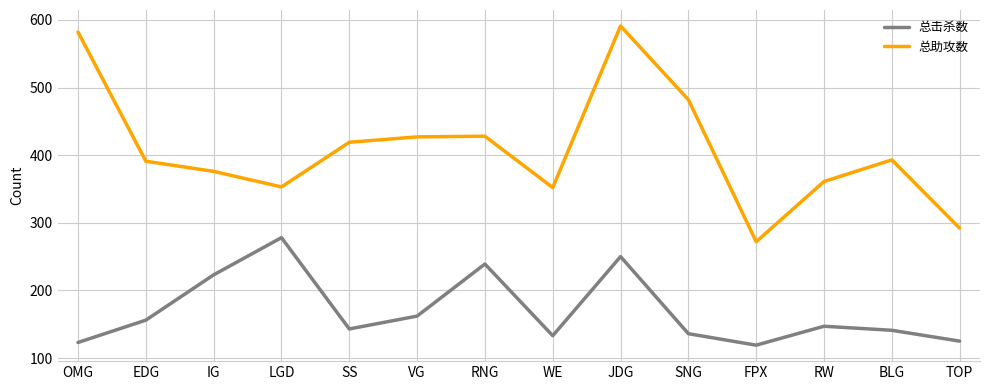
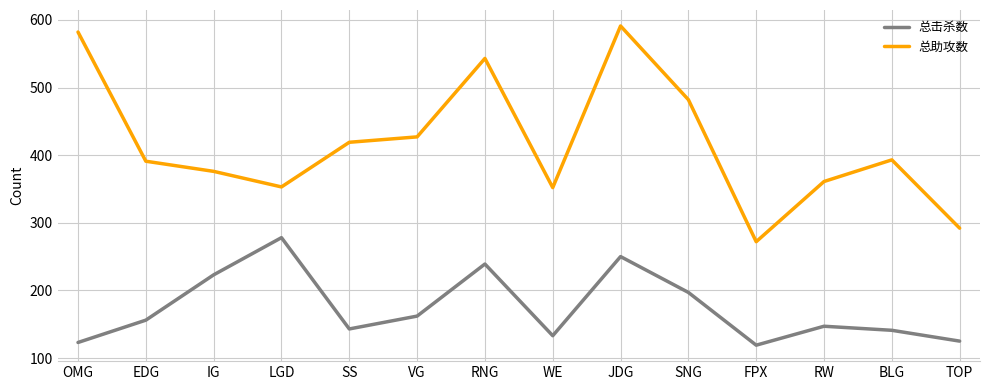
总助攻数, RNG: 430 -> 540
总击杀数, SNG: 140 -> 200
